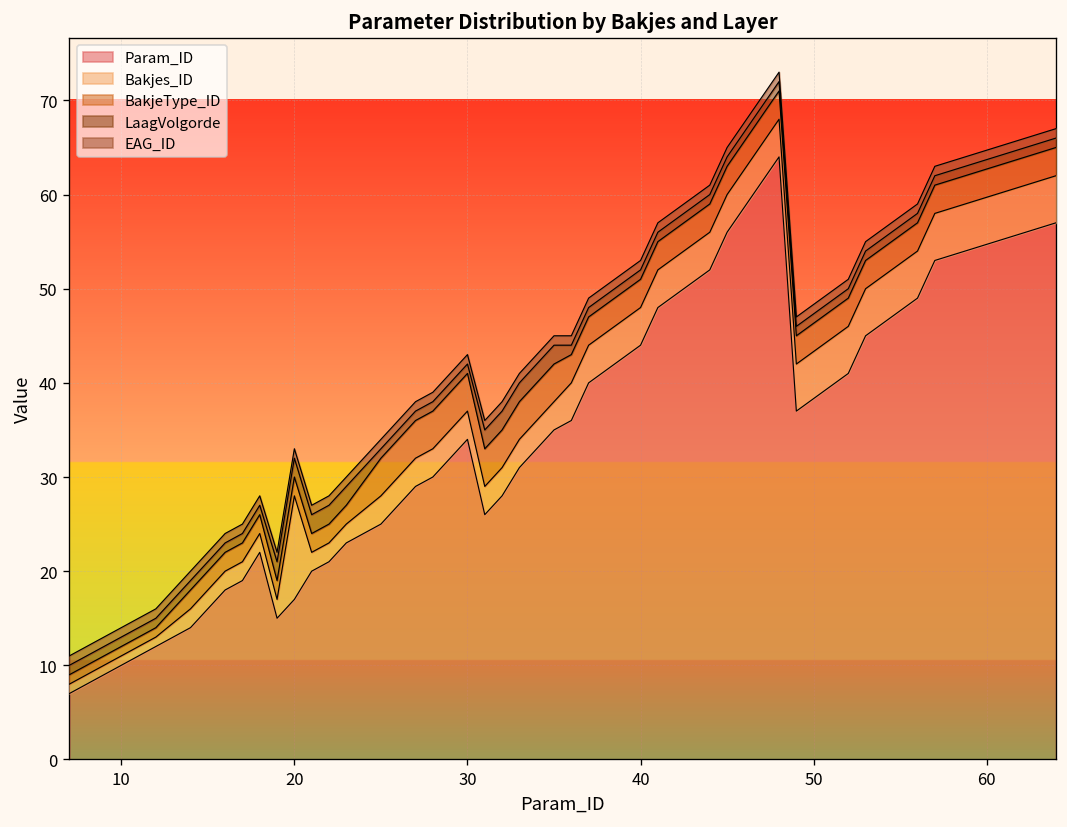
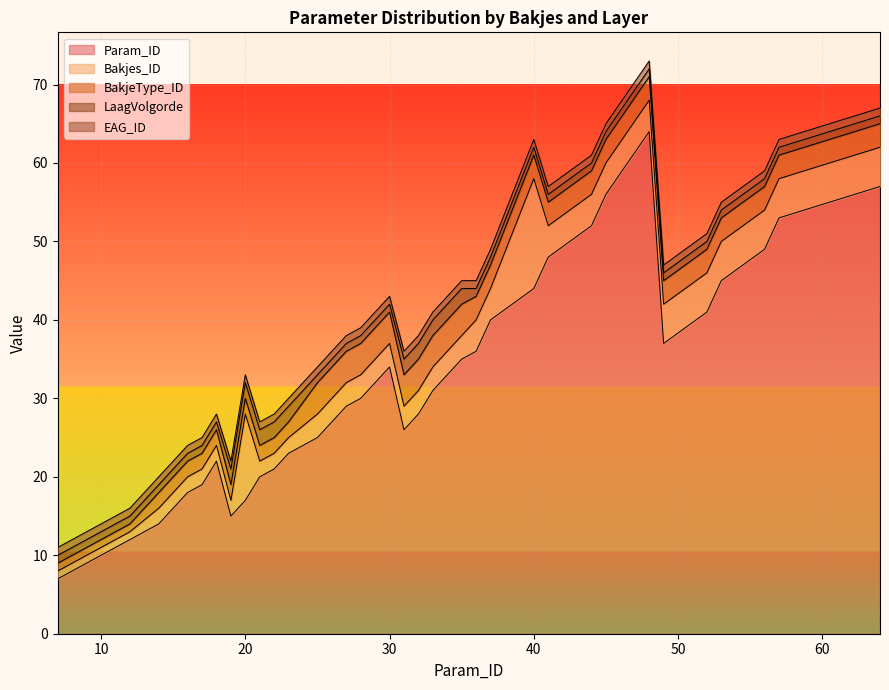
Bakjes_ID, 40: 4 -> 14
